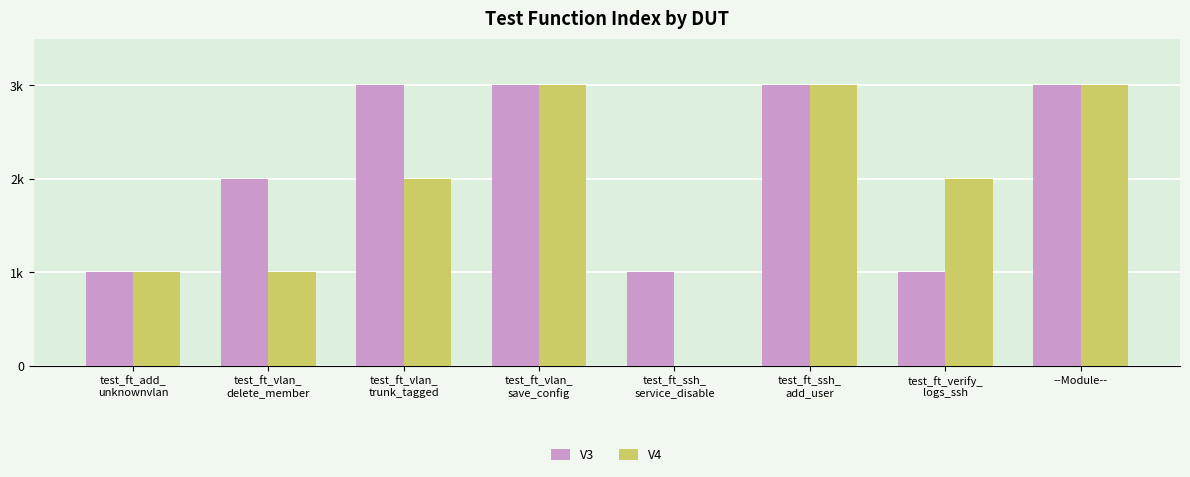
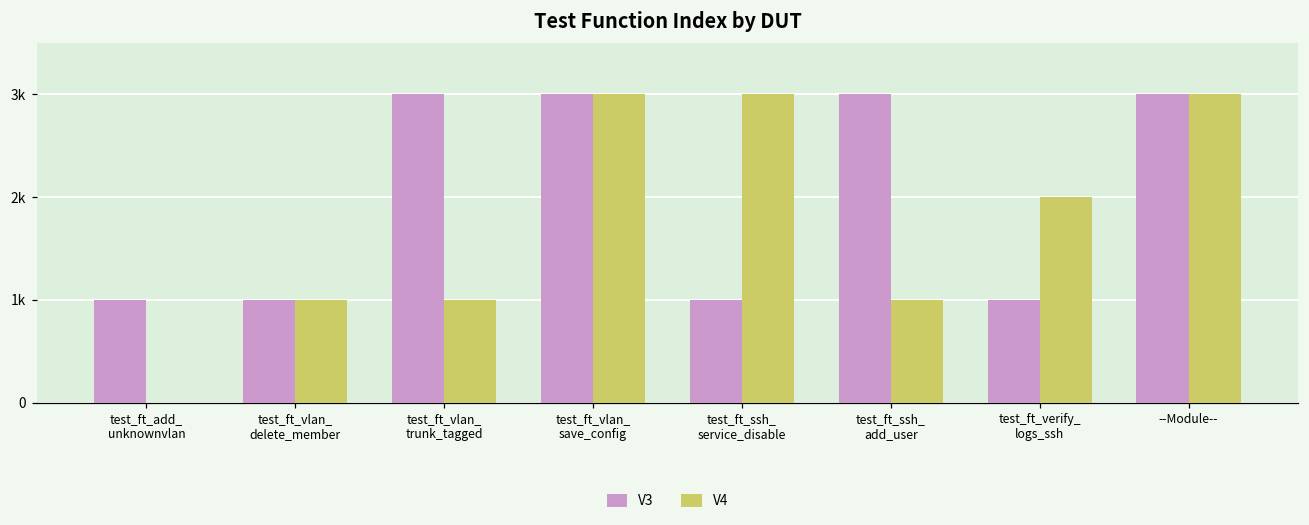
V4, test_ft_add_ unknownvlan: 1000 -> 0
V3, test_ft_vlan_ delete_member: 2000 -> 1000
V4, test_ft_vlan_ trunk_tagged: 2000 -> 1000
V4, test_ft_ssh_ service_disable: 0 -> 3000
V4, test_ft_ssh_ add_user: 3000 -> 1000
